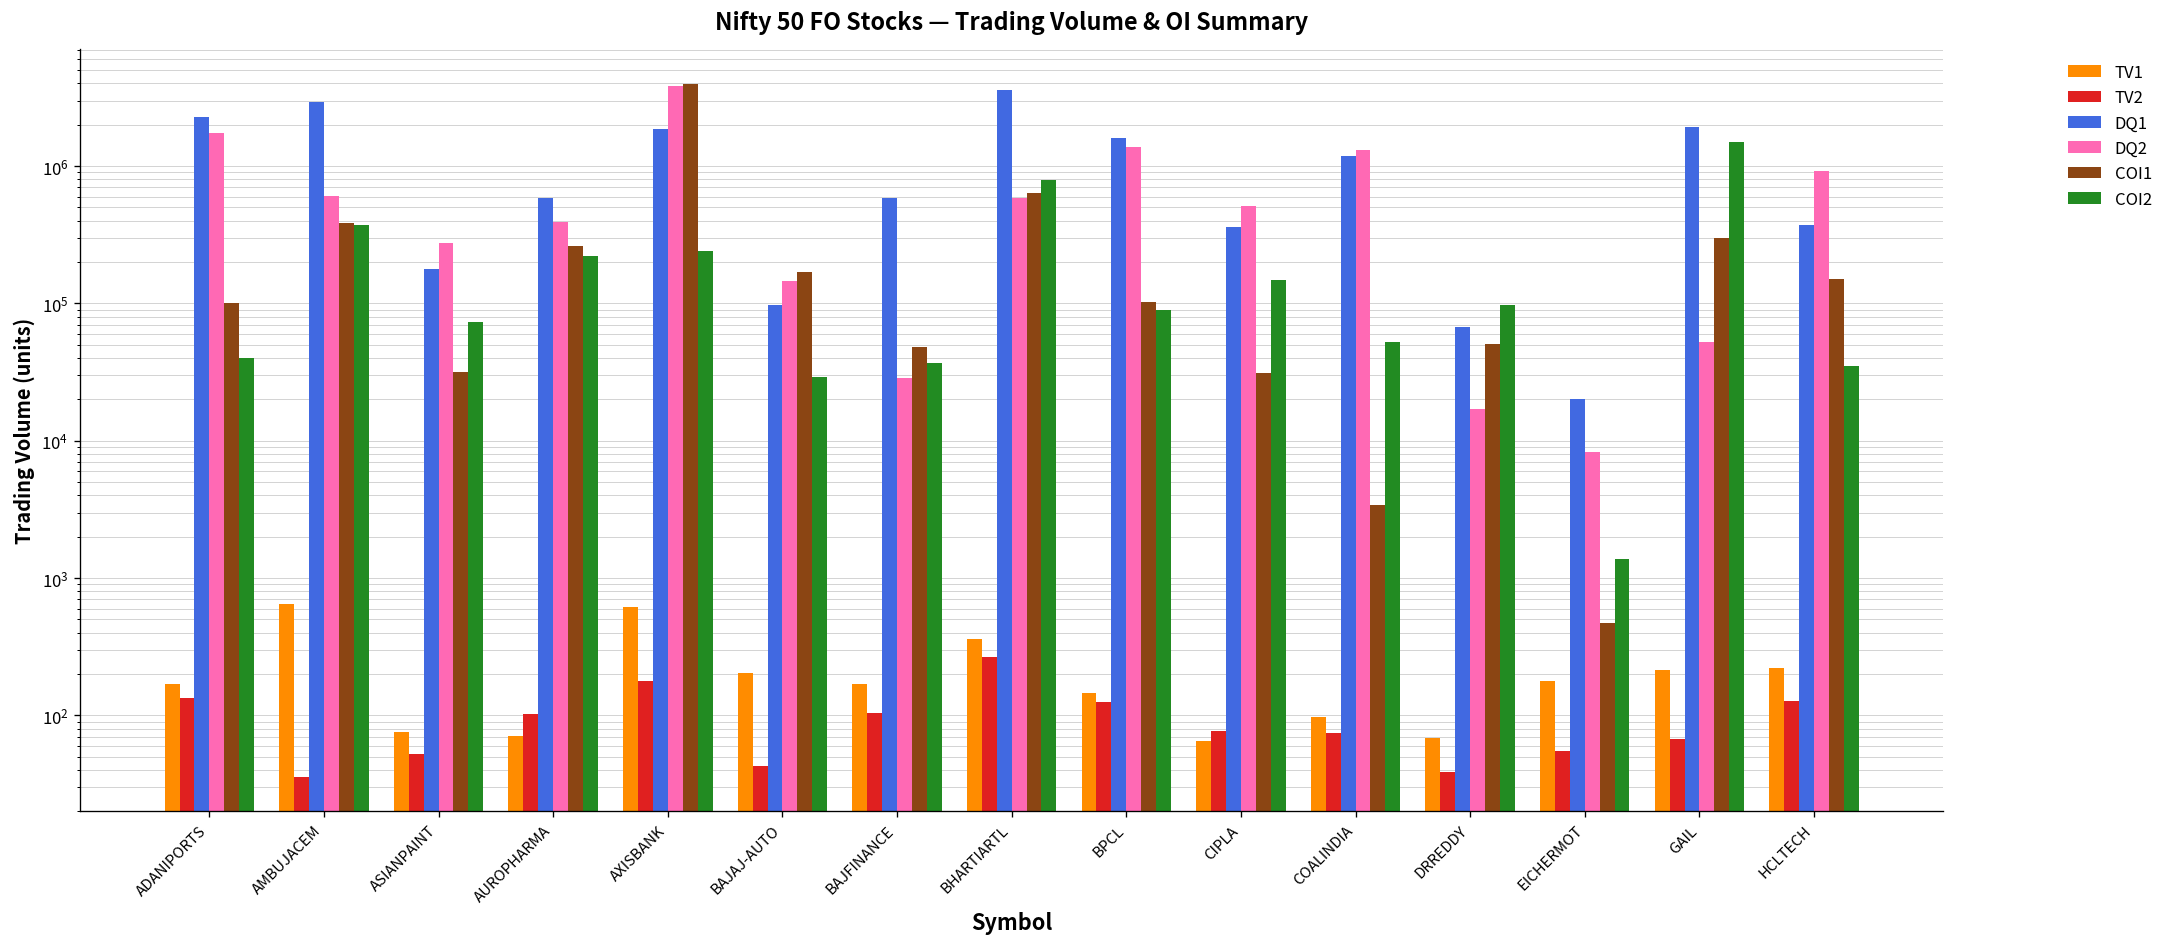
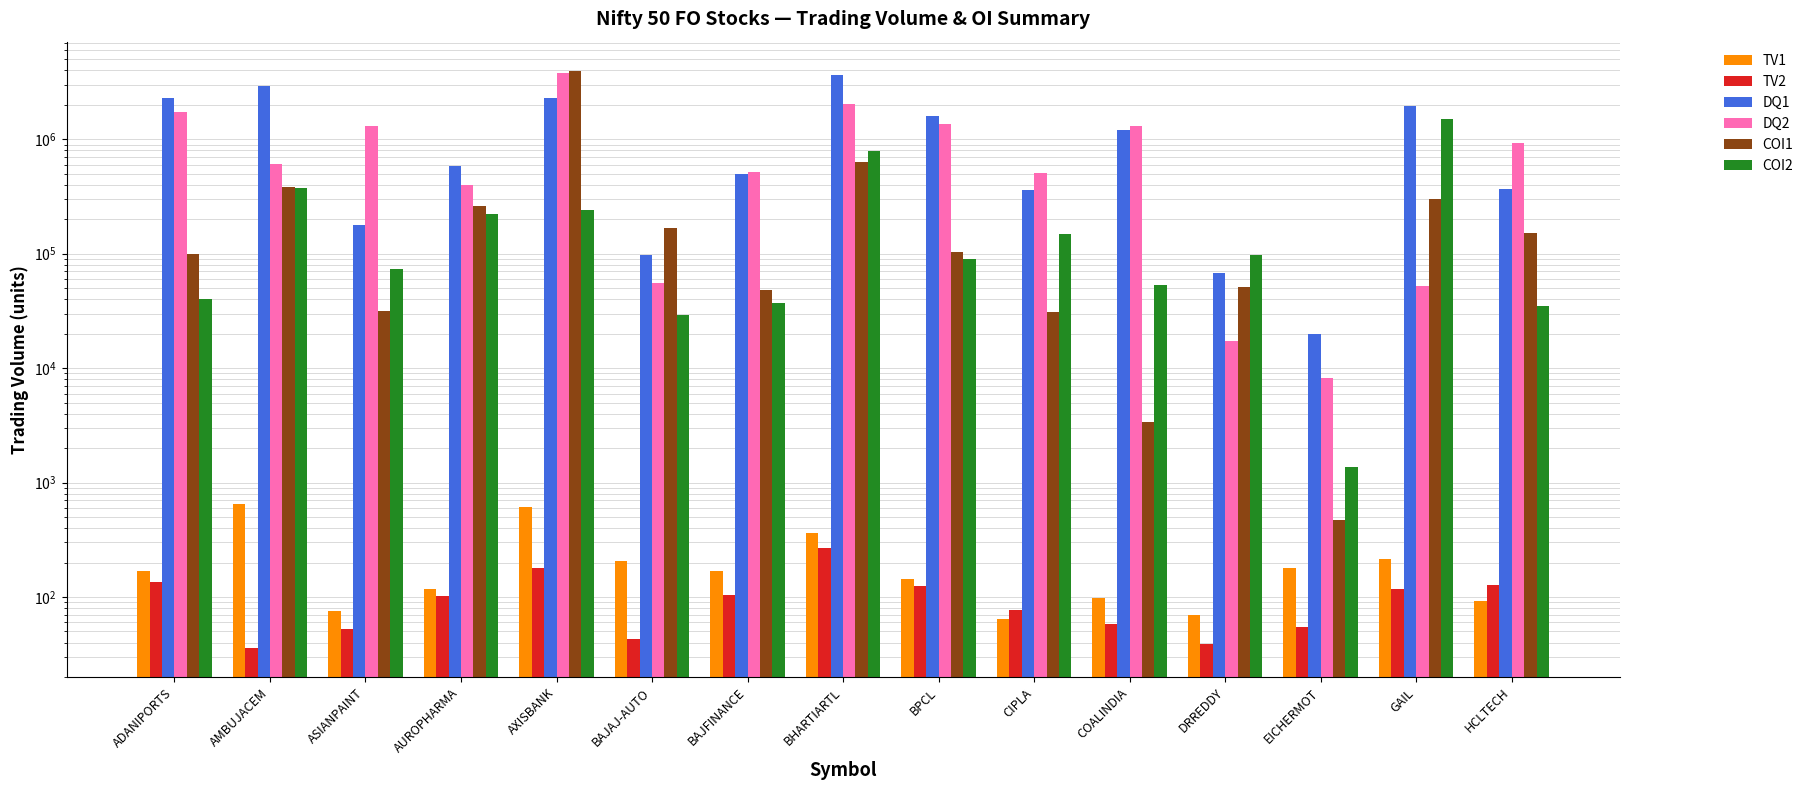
DQ2, ASIANPAINT: 280000 -> 1300000
TV1, AUROPHARMA: 70 -> 120
DQ1, AXISBANK: 1900000 -> 2300000
DQ2, BAJAJ-AUTO: 140000 -> 60000
DQ1, BAJFINANCE: 600000 -> 500000
DQ2, BAJFINANCE: 29000 -> 500000
DQ2, BHARTIARTL: 600000 -> 2100000
TV2, COALINDIA: 70 -> 60
TV2, GAIL: 70 -> 120
TV1, HCLTECH: 220 -> 90
